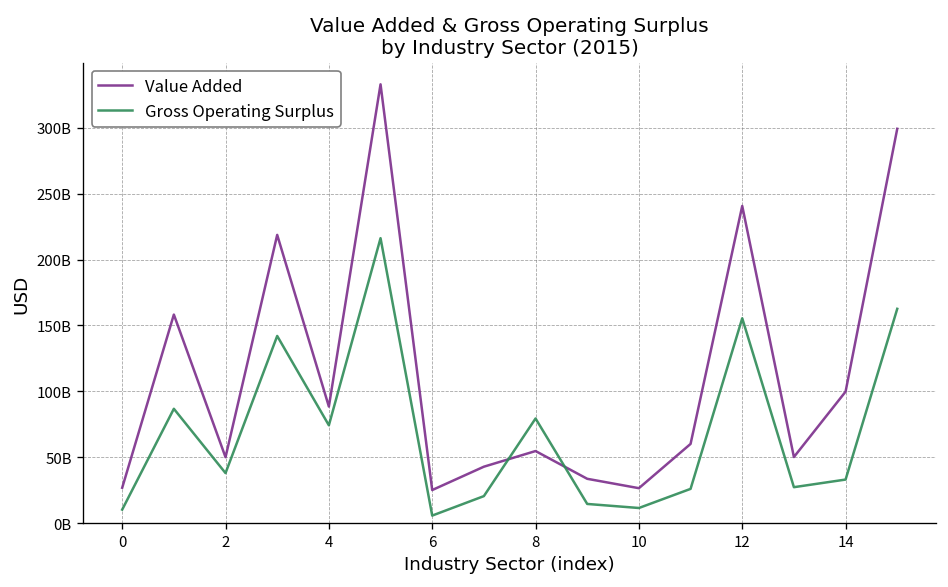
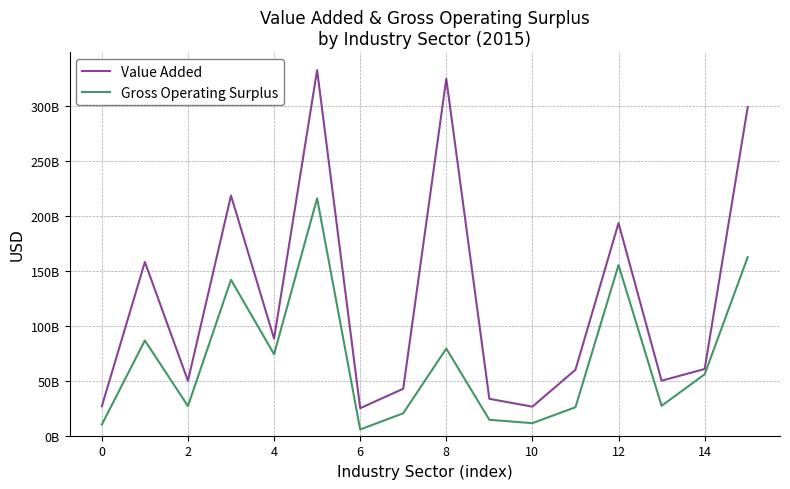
Gross Operating Surplus, 2: 38000000000 -> 27000000000
Value Added, 8: 55000000000 -> 325000000000
Value Added, 12: 241000000000 -> 194000000000
Value Added, 14: 100000000000 -> 61000000000
Gross Operating Surplus, 14: 33000000000 -> 56000000000
